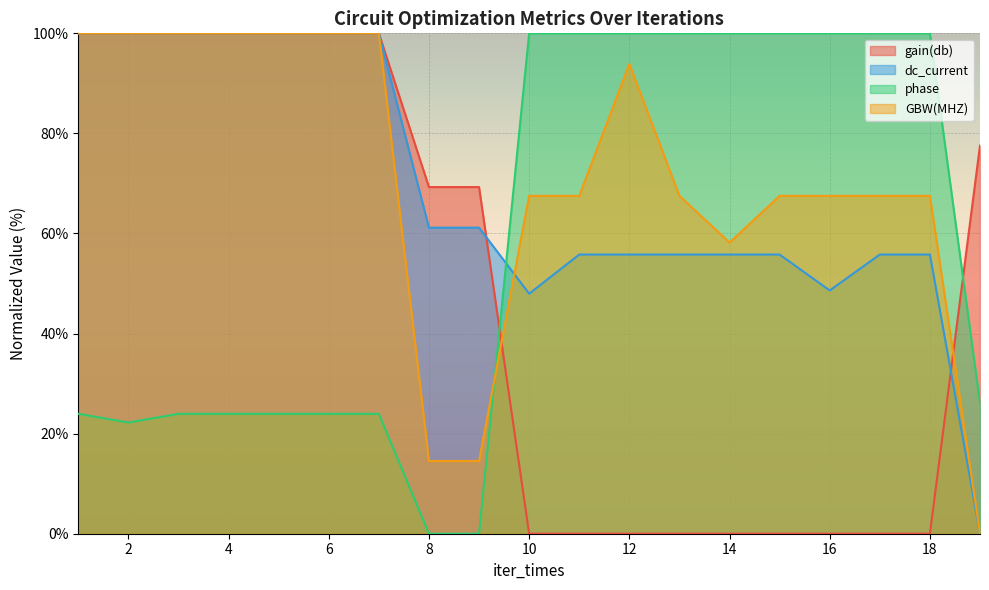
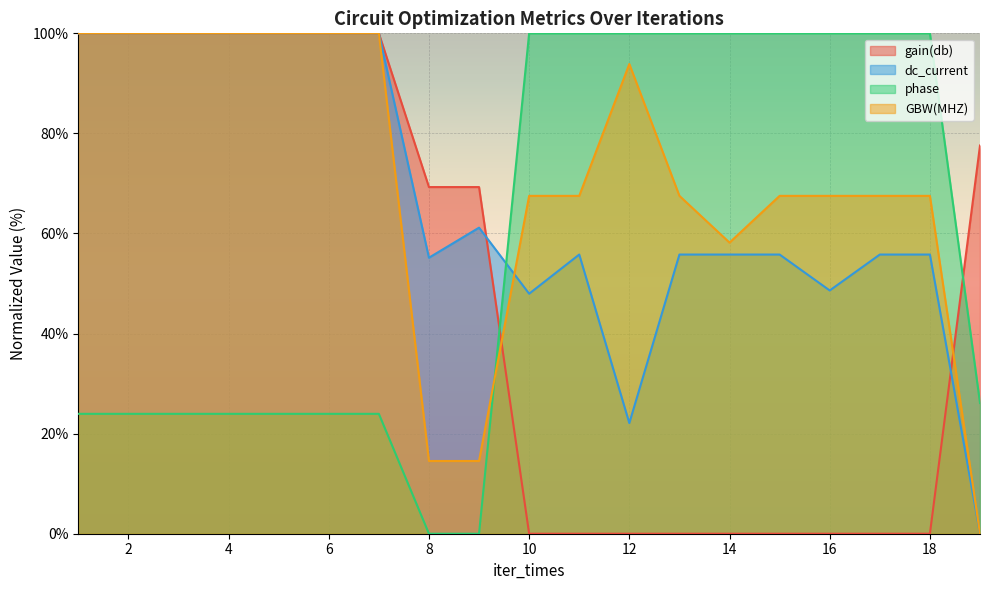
phase, 2: 22% -> 24%
dc_current, 8: 61% -> 55%
dc_current, 12: 56% -> 22%
